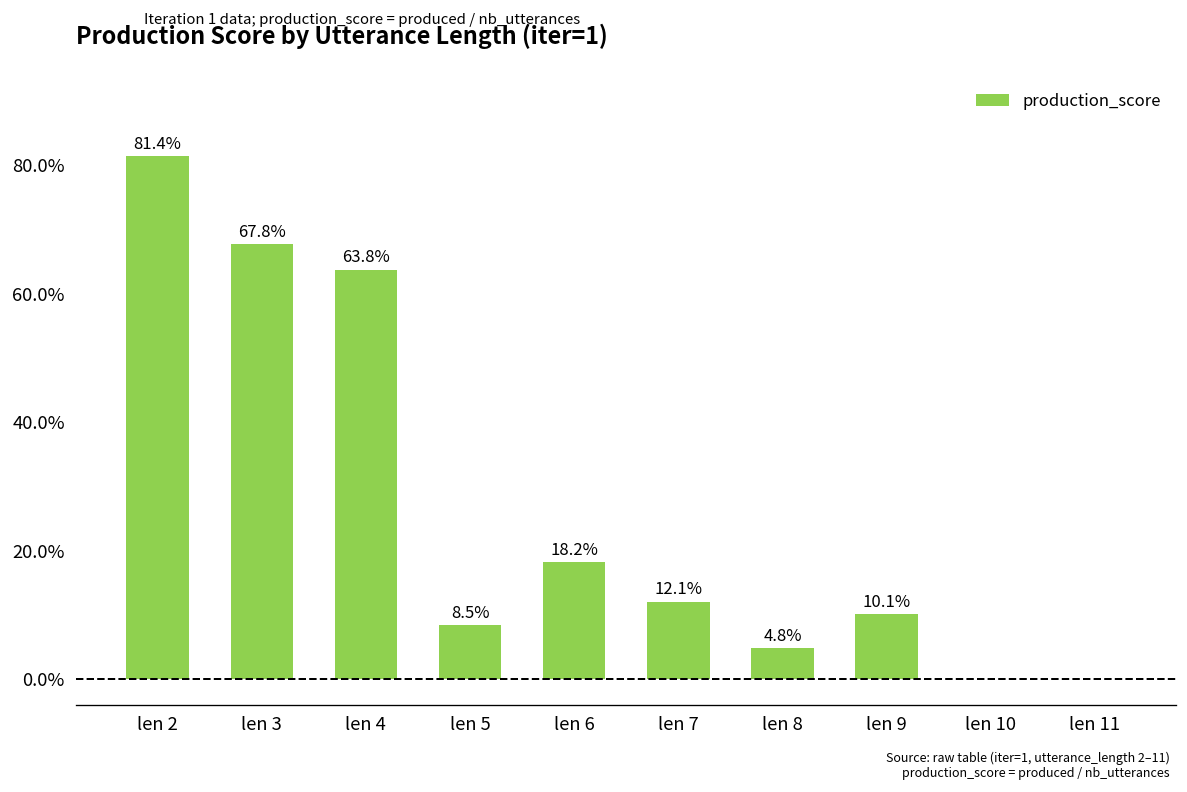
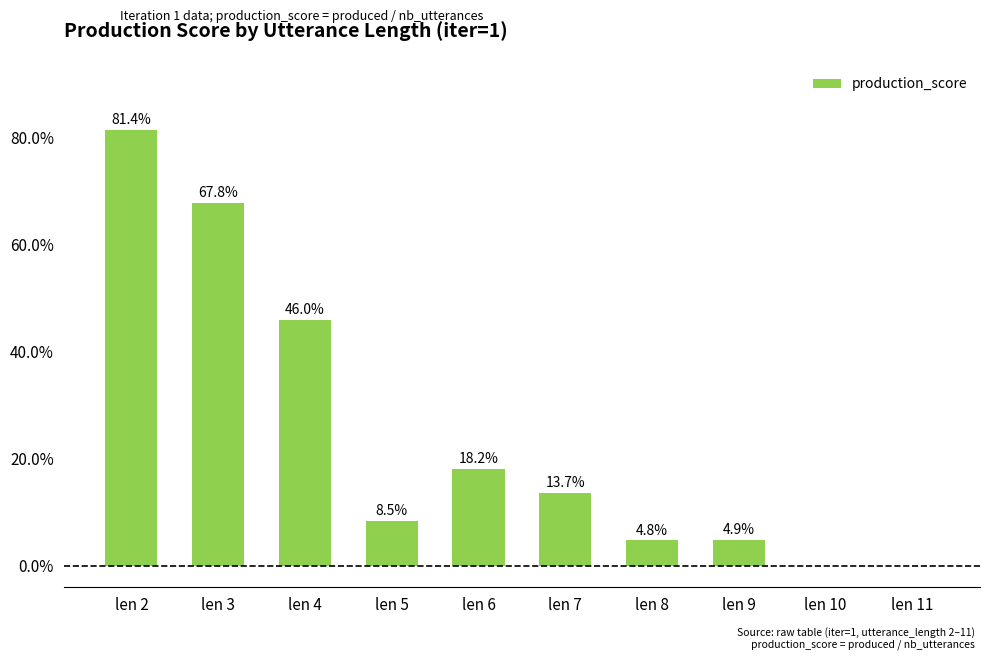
len 4: 63.8% -> 46.0%
len 7: 12.1% -> 13.7%
len 9: 10.1% -> 4.9%
